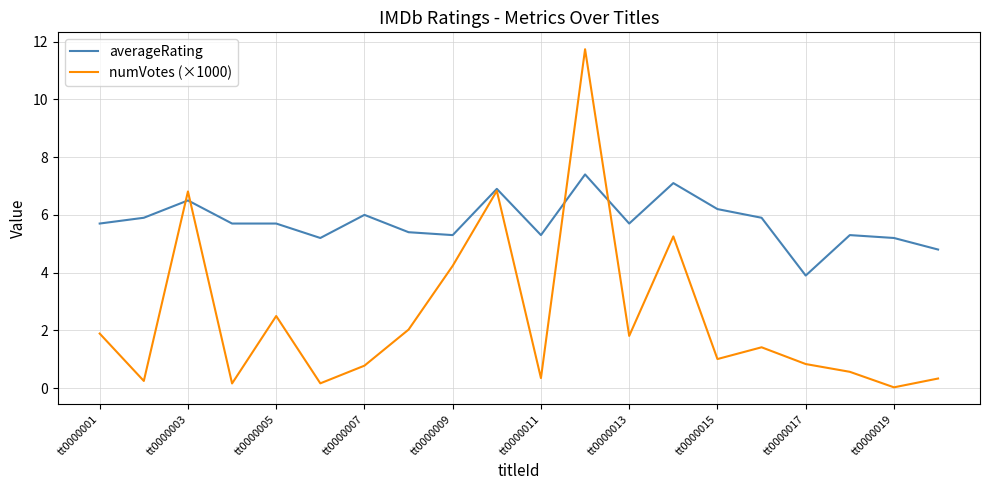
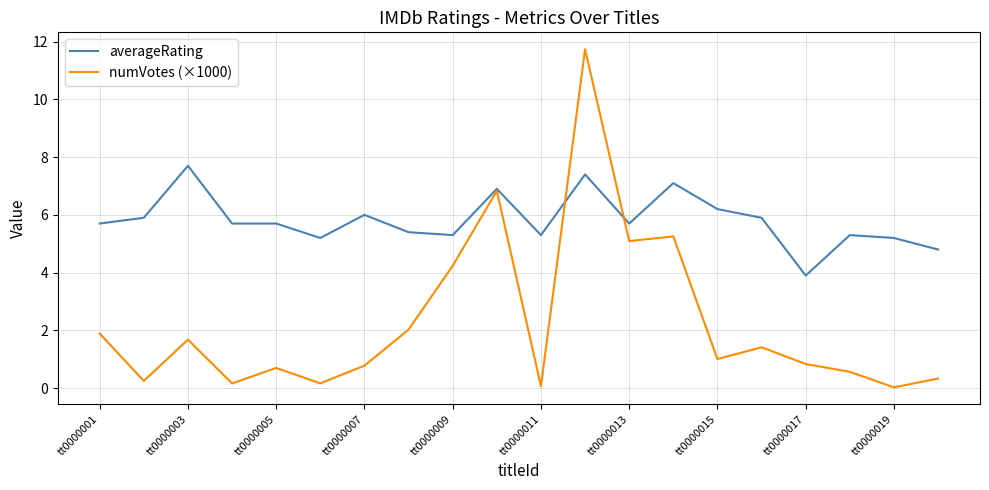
averageRating, tt0000003: 6.5 -> 7.7
numVotes (×1000), tt0000003: 6.8 -> 1.7
numVotes (×1000), tt0000005: 2.5 -> 0.7
numVotes (×1000), tt0000011: 0.4 -> 0.1
numVotes (×1000), tt0000013: 1.8 -> 5.1
